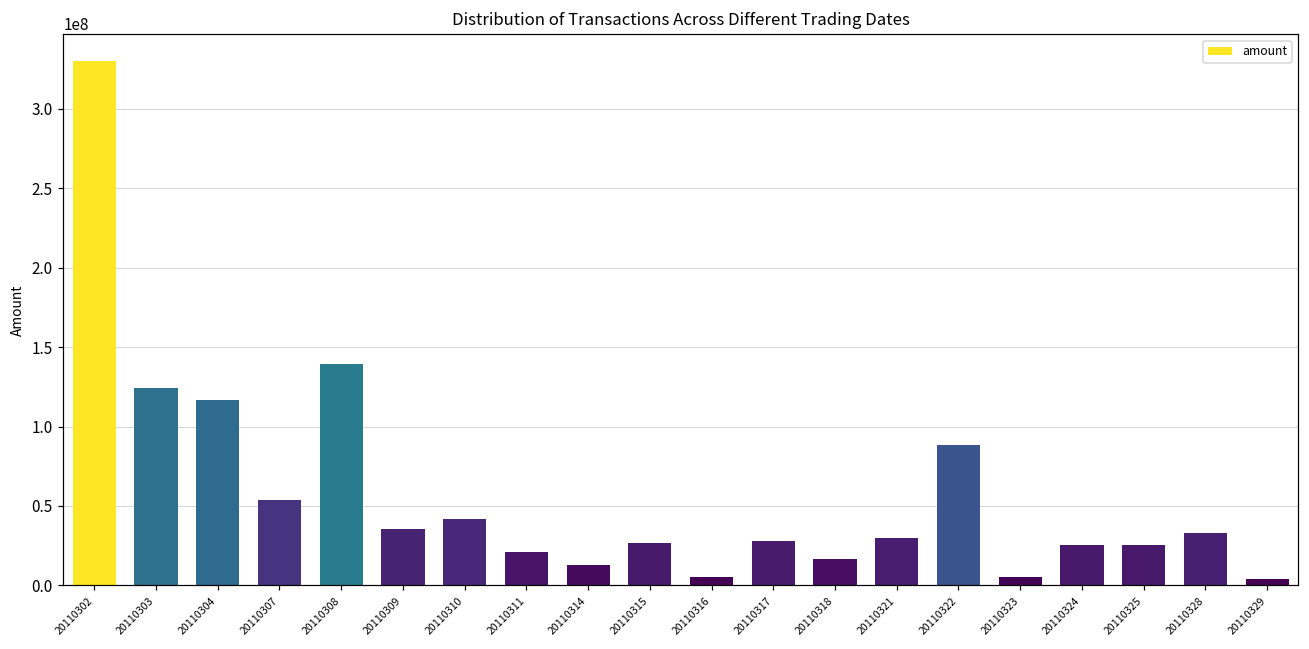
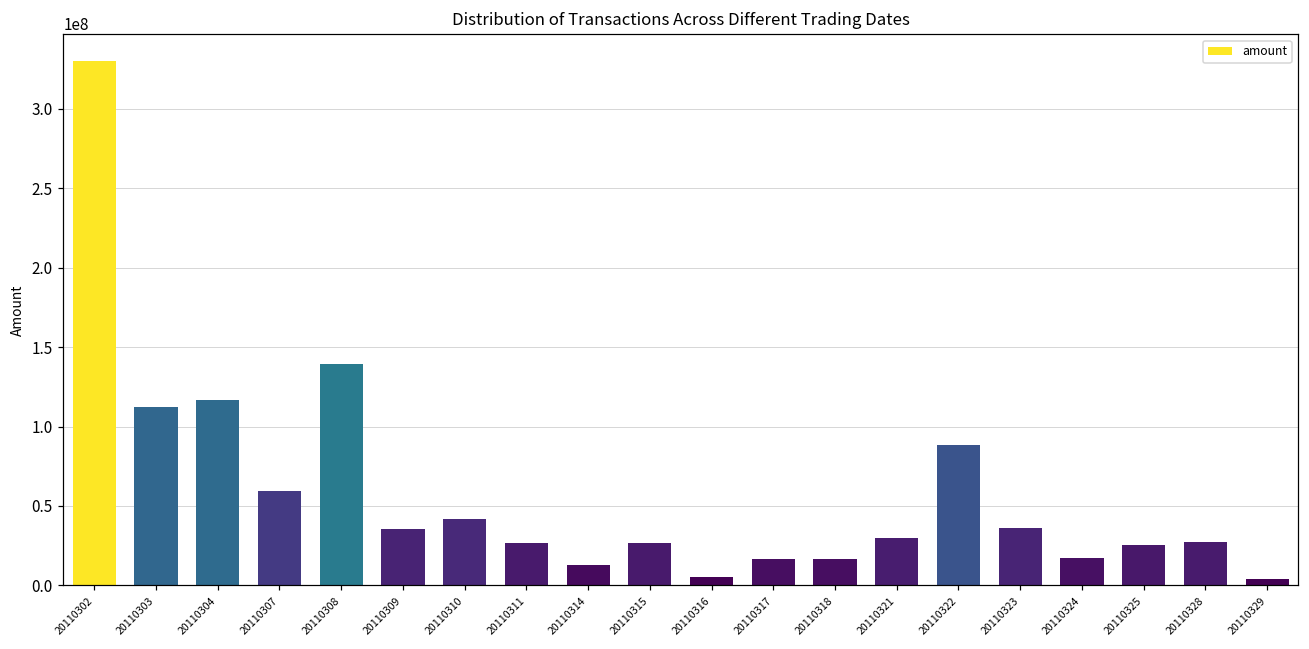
20110303: 124000000 -> 112000000
20110307: 53000000 -> 59000000
20110311: 21000000 -> 27000000
20110317: 28000000 -> 17000000
20110323: 6000000 -> 36000000
20110324: 26000000 -> 18000000
20110328: 33000000 -> 27000000
